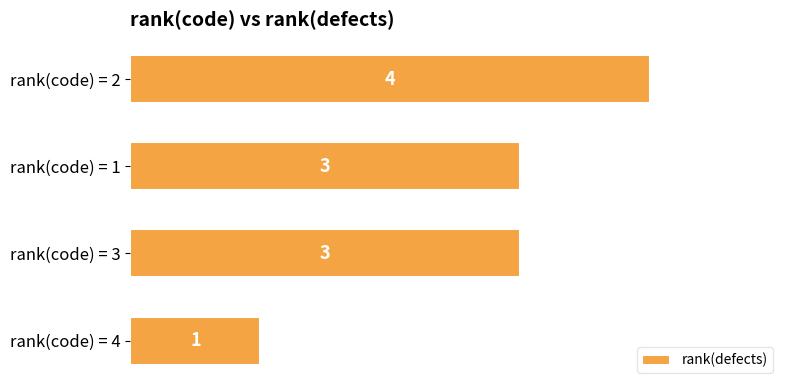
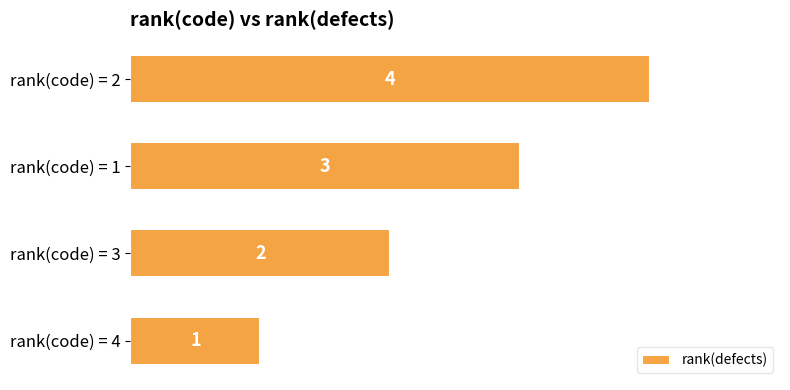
rank(code) = 3: 3 -> 2
